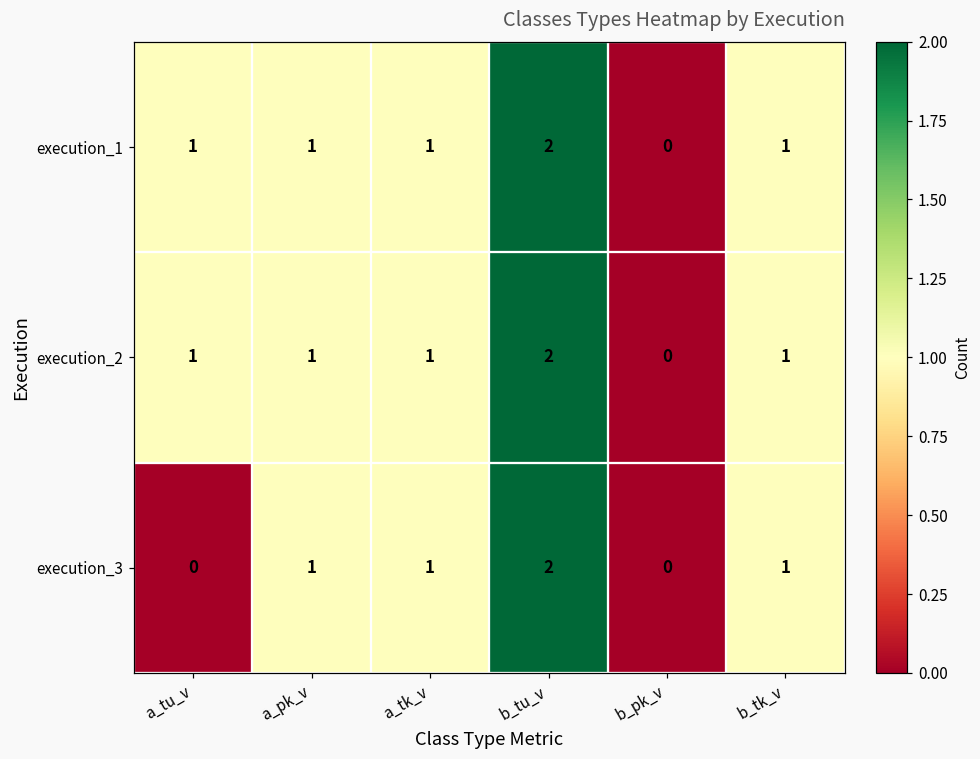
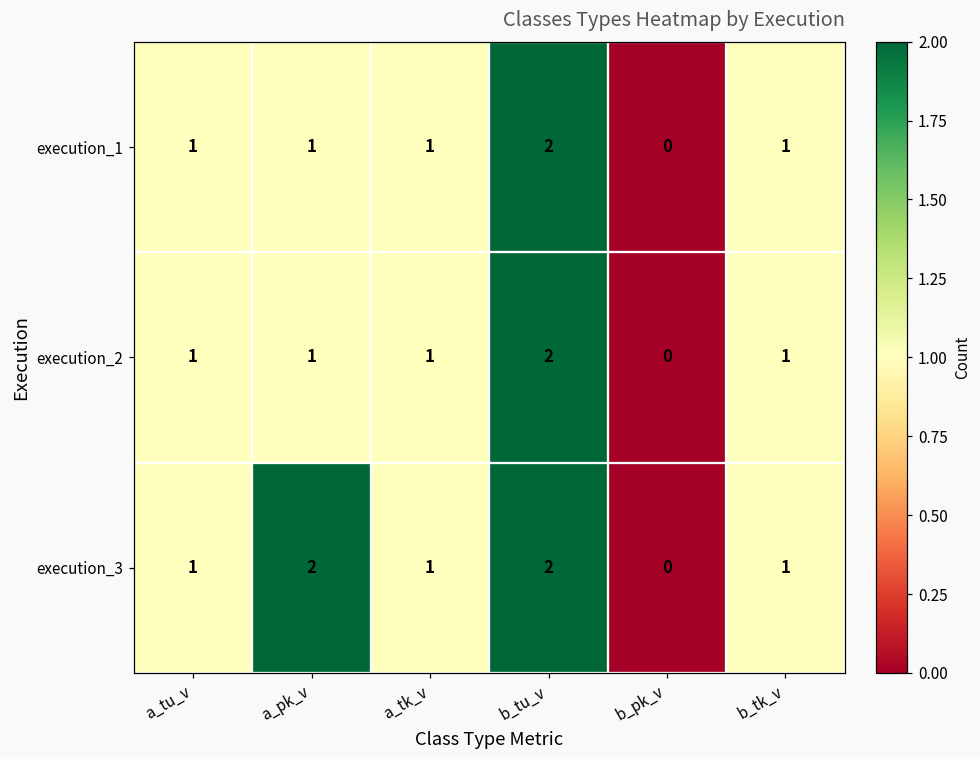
execution_3, a_tu_v: 0 -> 1
execution_3, a_pk_v: 1 -> 2
